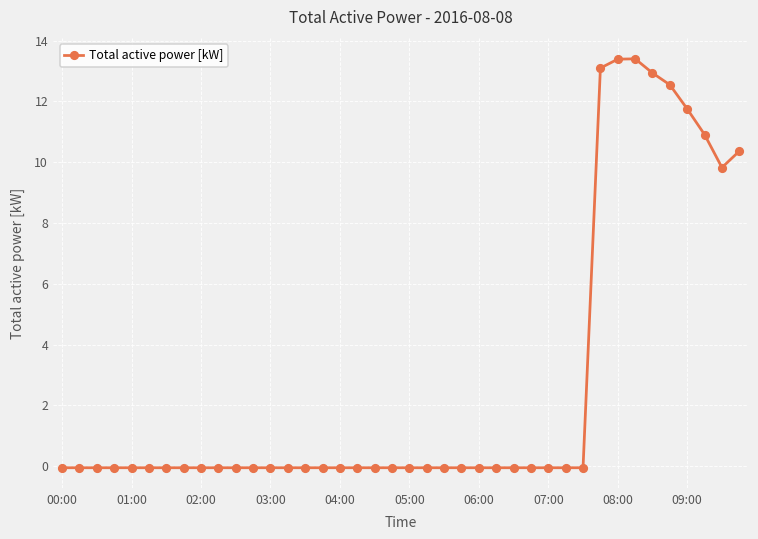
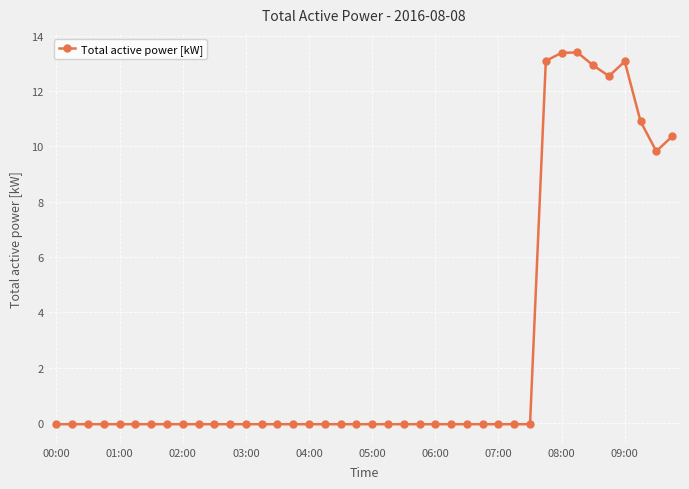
09:00: 11.8 -> 13.1
